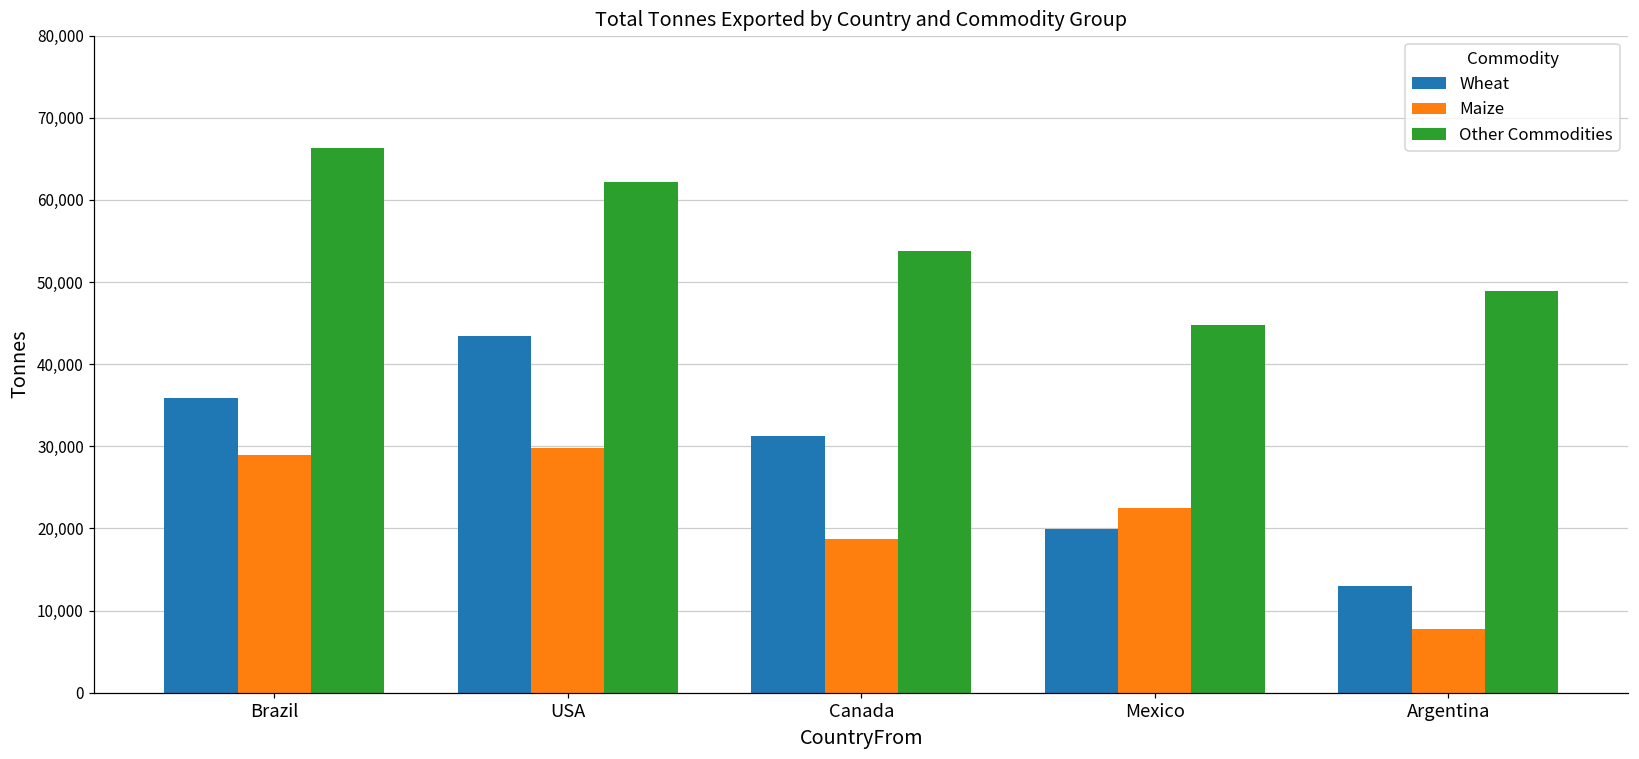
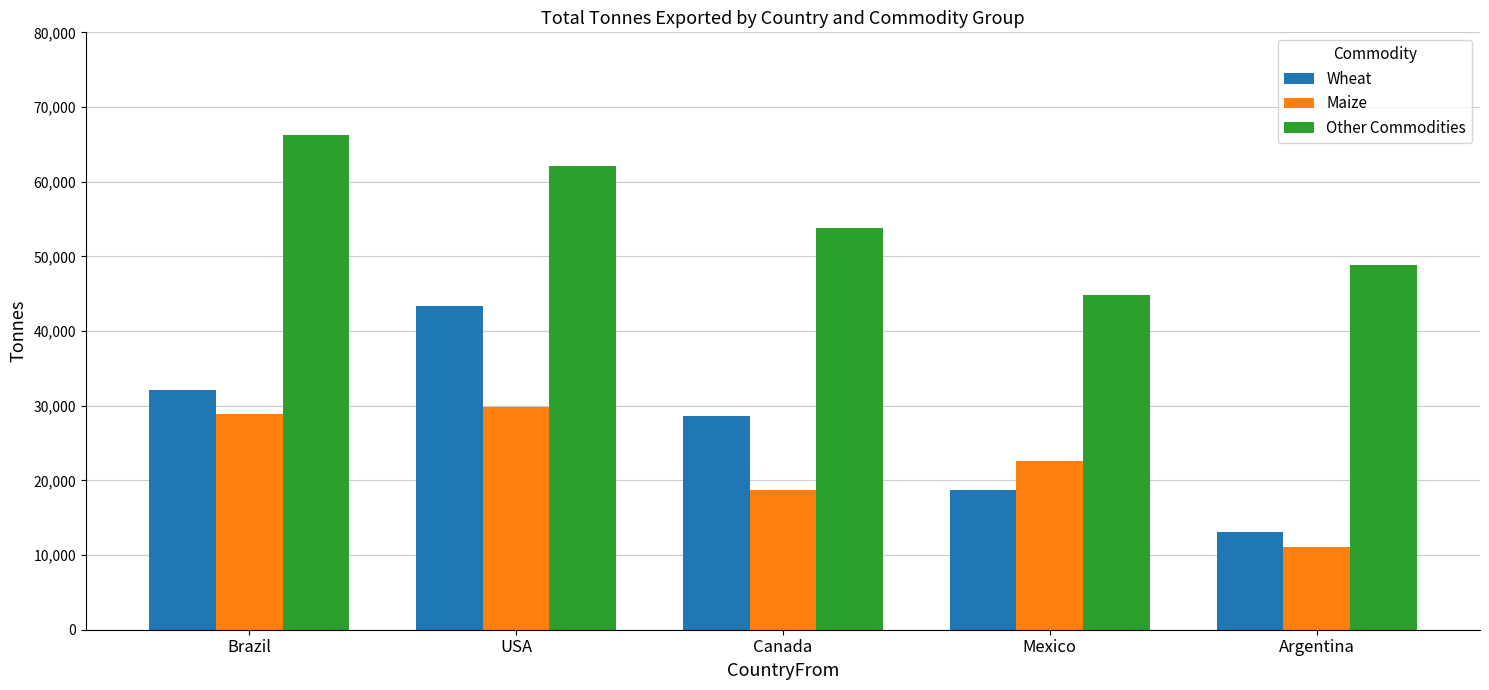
Wheat, Brazil: 36,000 -> 32,000
Wheat, Canada: 31,000 -> 29,000
Wheat, Mexico: 20,000 -> 19,000
Maize, Argentina: 8,000 -> 11,000
